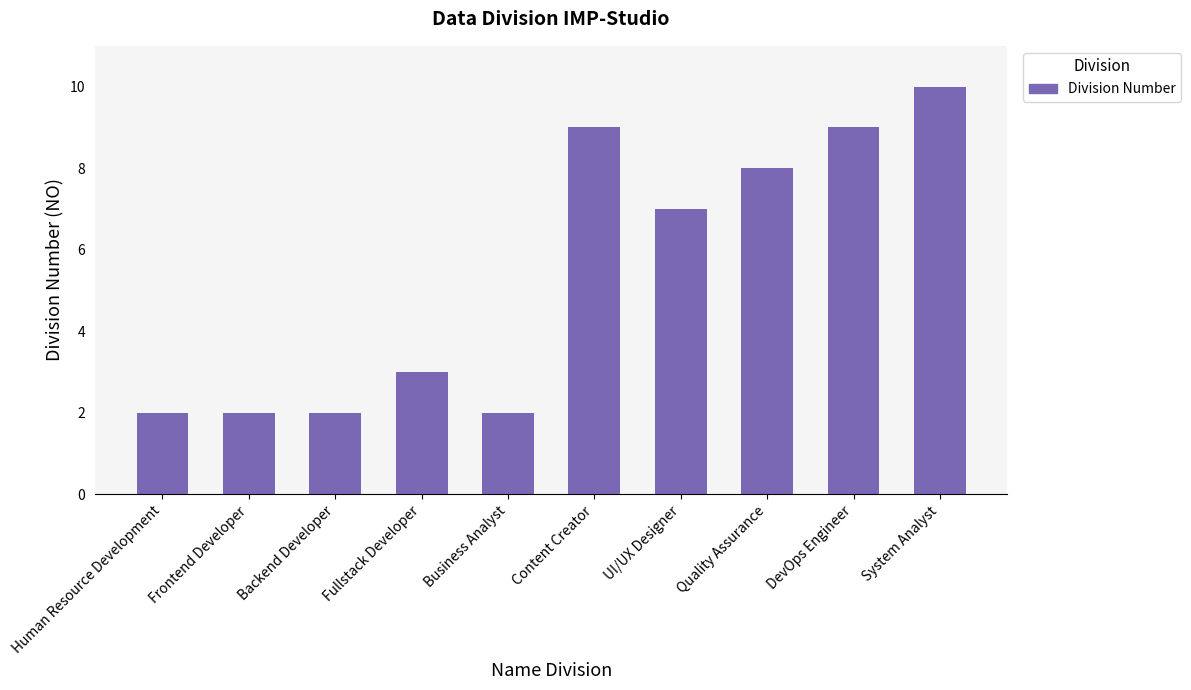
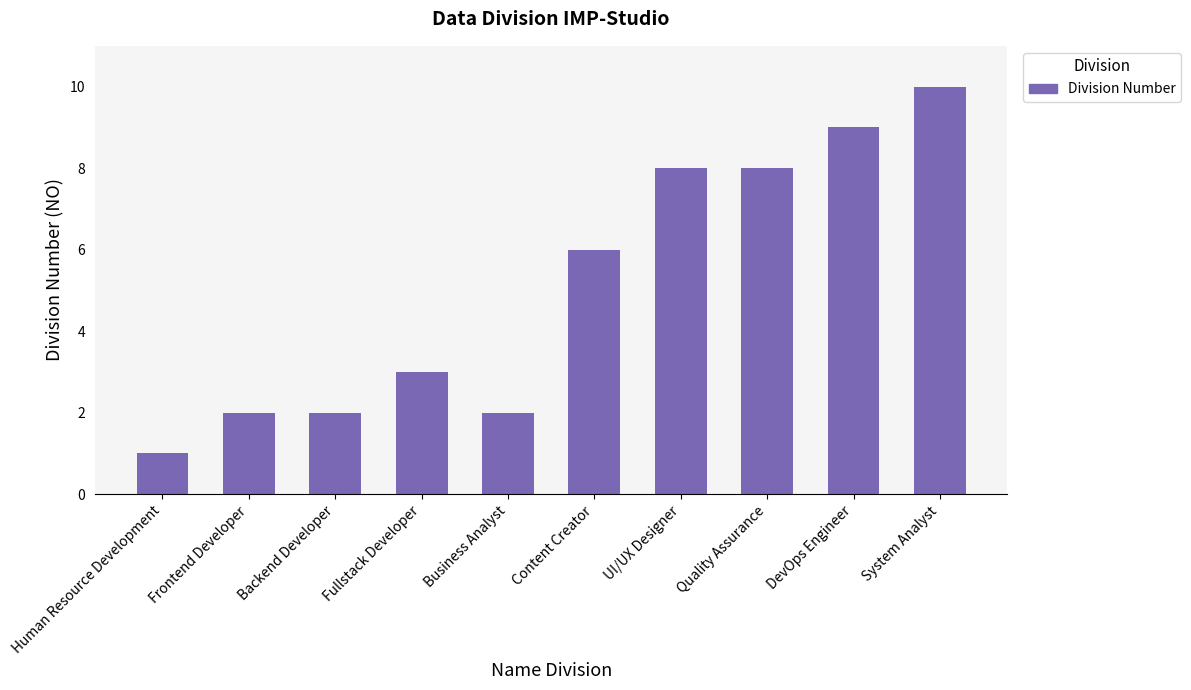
Human Resource Development: 2 -> 1
Content Creator: 9 -> 6
UI/UX Designer: 7 -> 8
